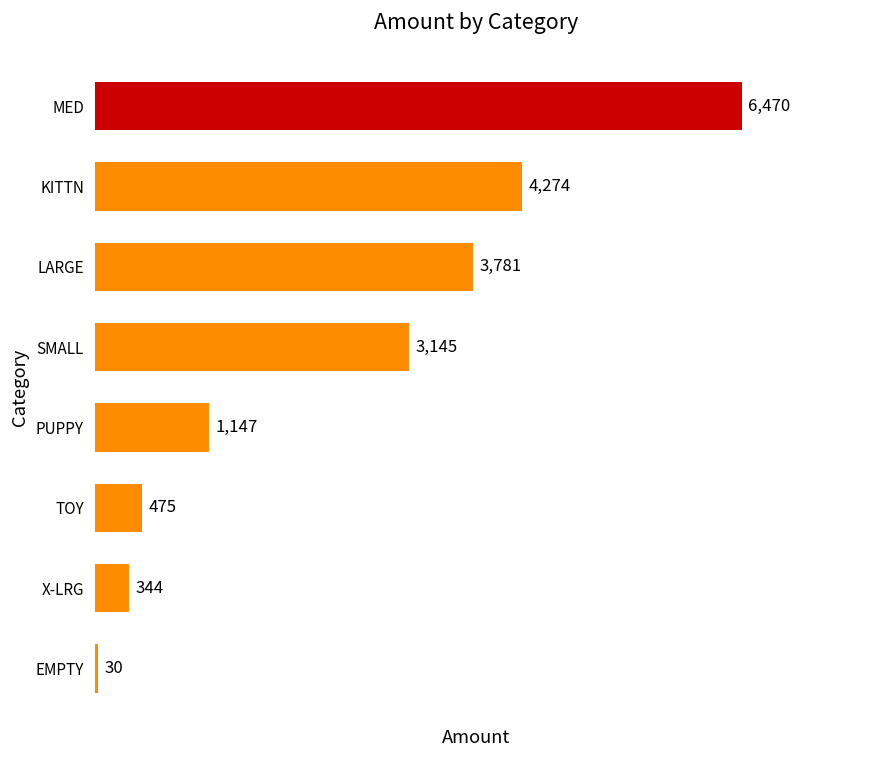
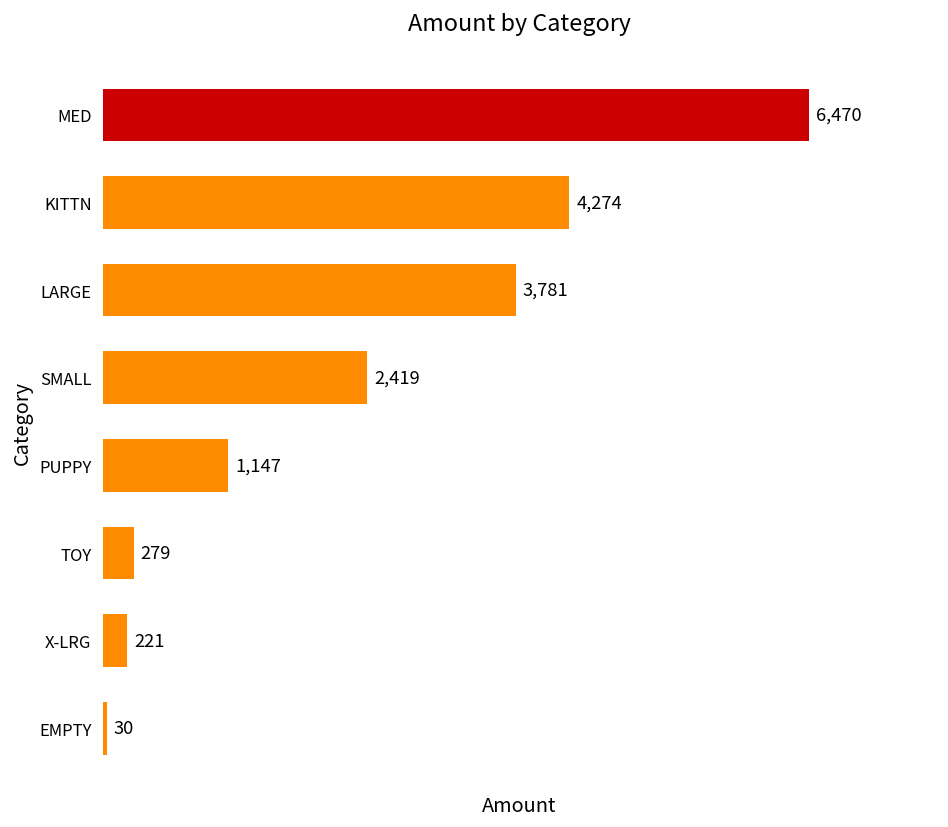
SMALL: 3,145 -> 2,419
TOY: 475 -> 279
X-LRG: 344 -> 221
